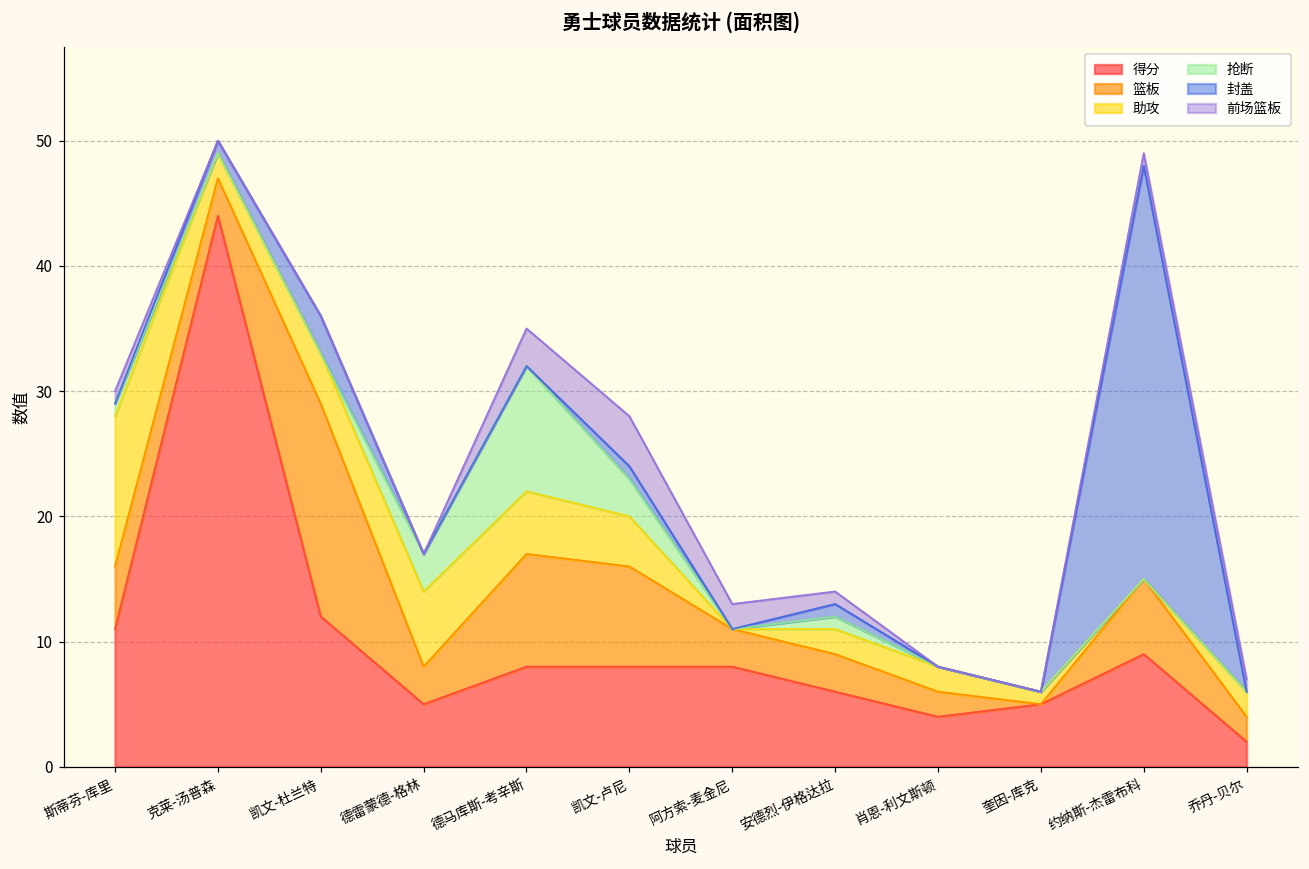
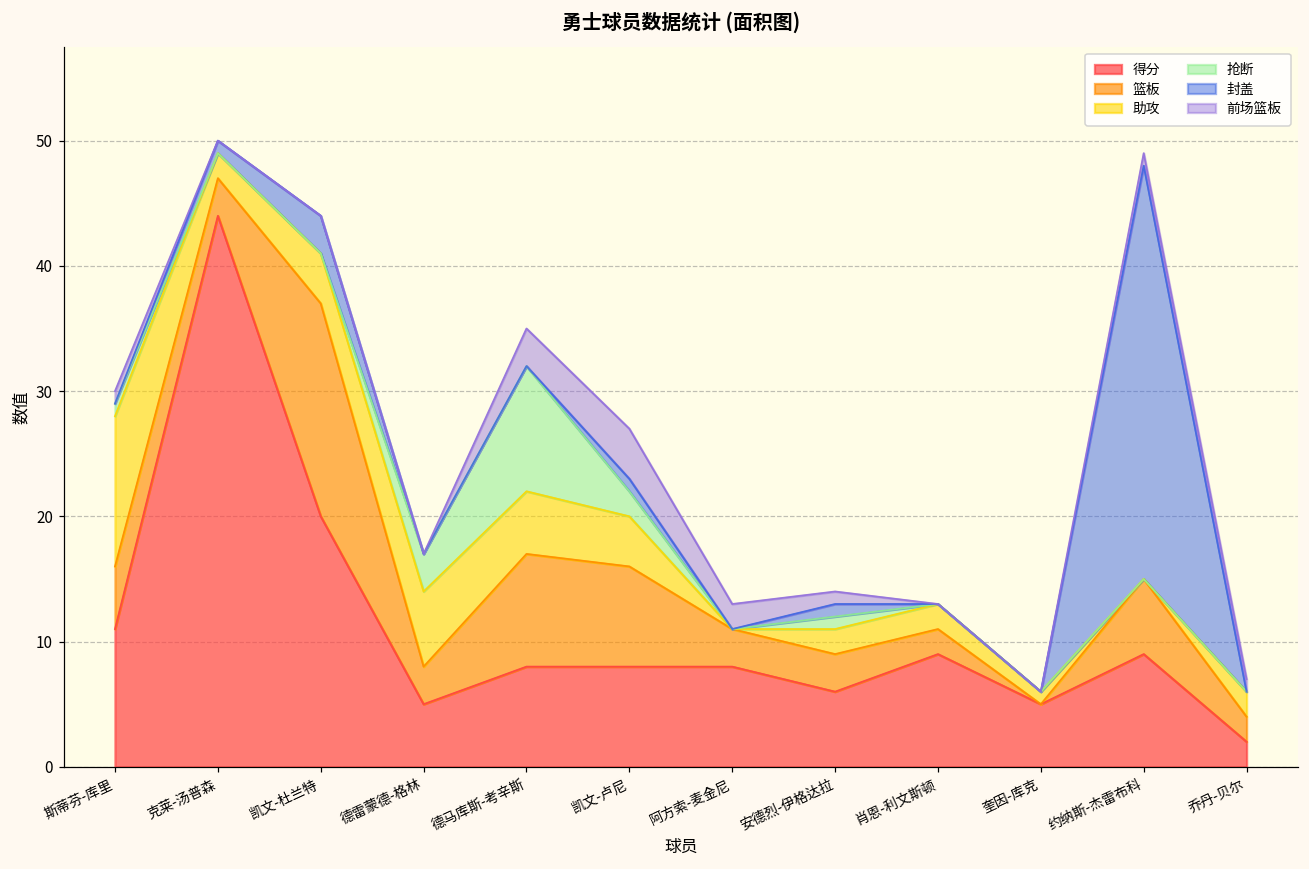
得分, 凯文-杜兰特: 12 -> 20
抢断, 凯文-卢尼: 3 -> 2
得分, 肖恩-利文斯顿: 4 -> 9
